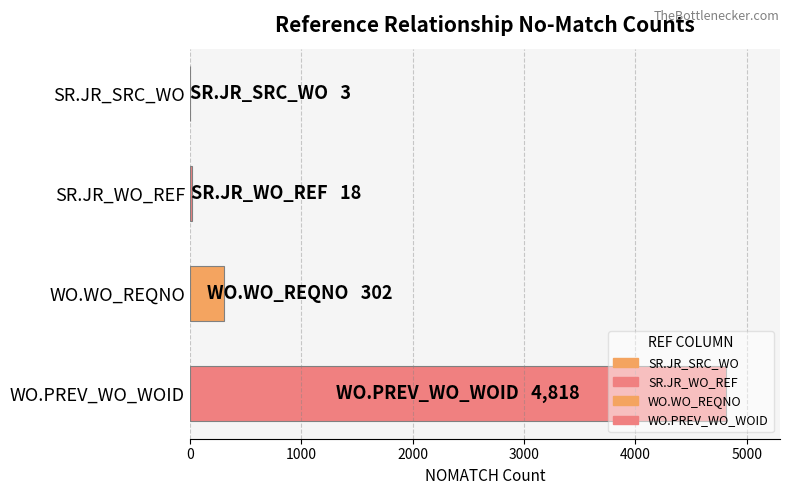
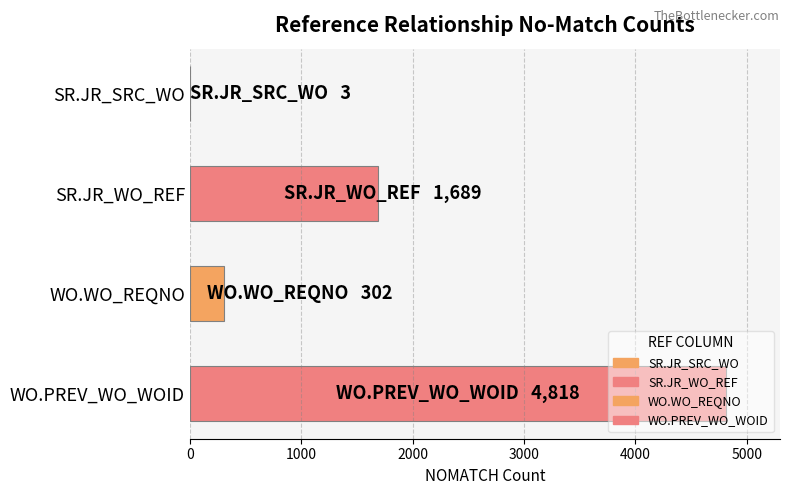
SR.JR_WO_REF: 18 -> 1,689
